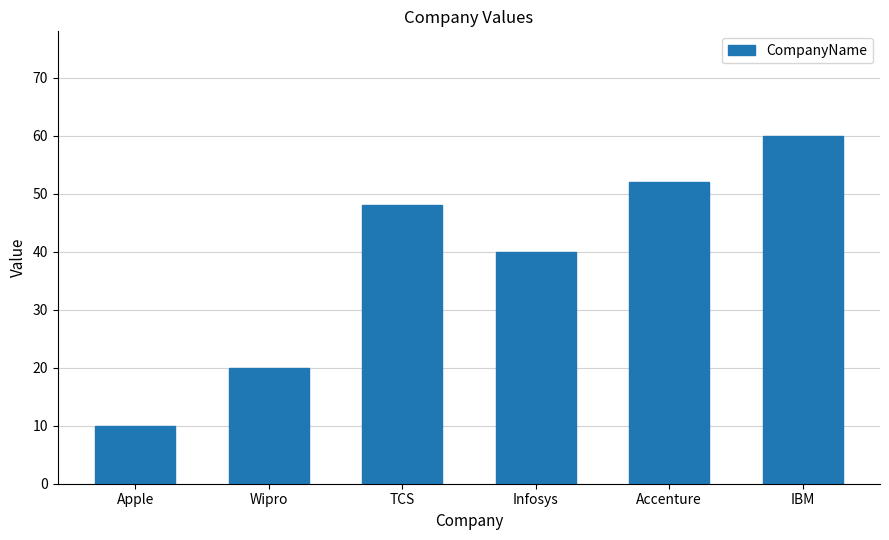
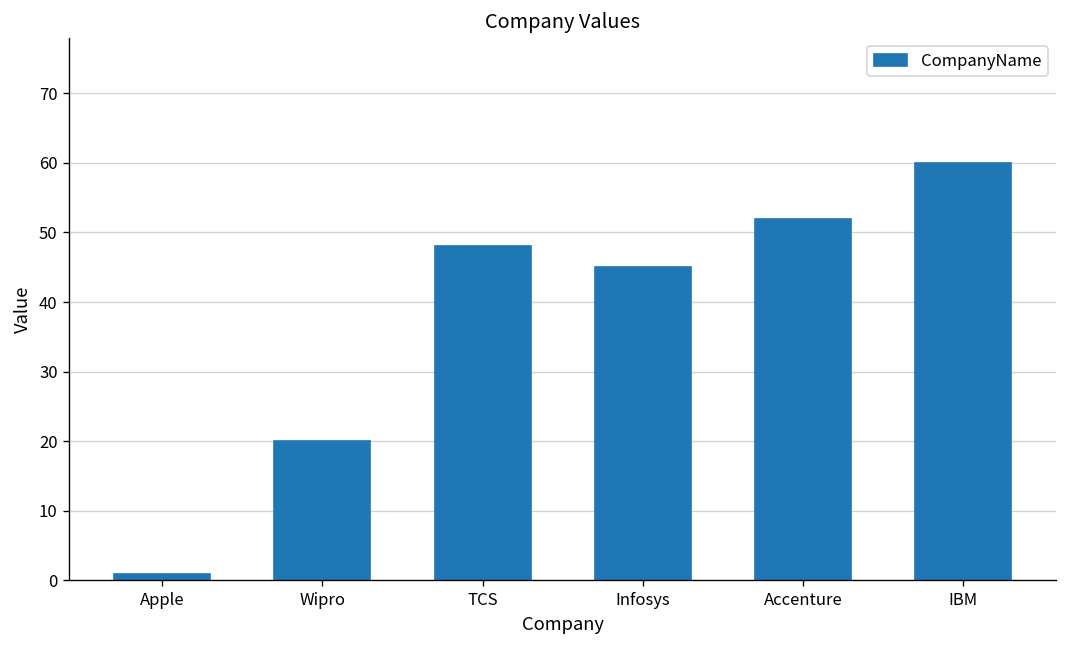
Apple: 10 -> 1
Infosys: 40 -> 45
